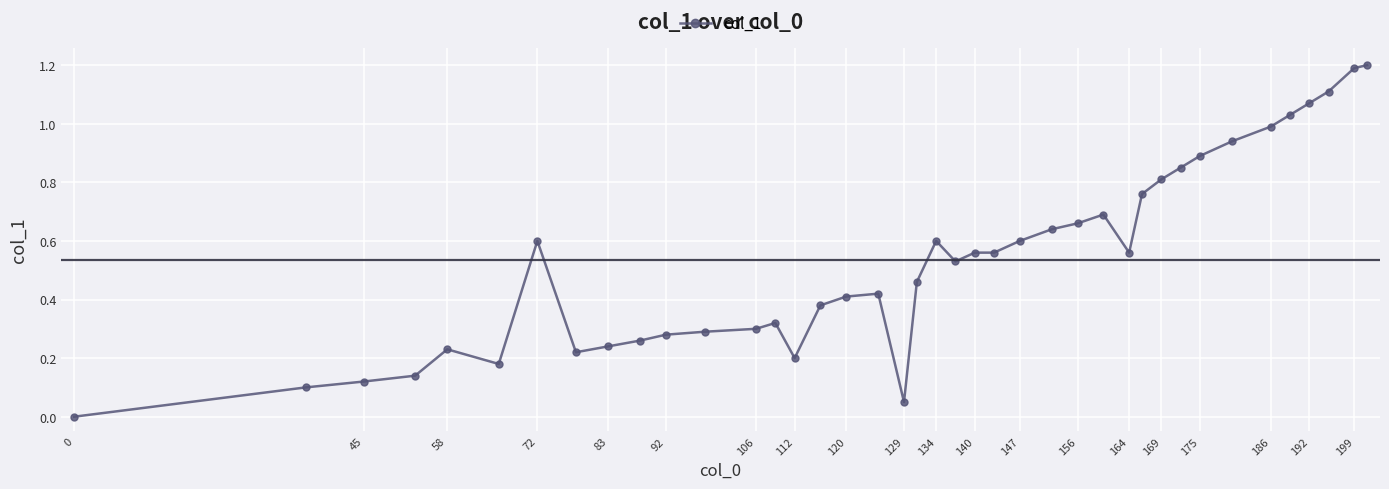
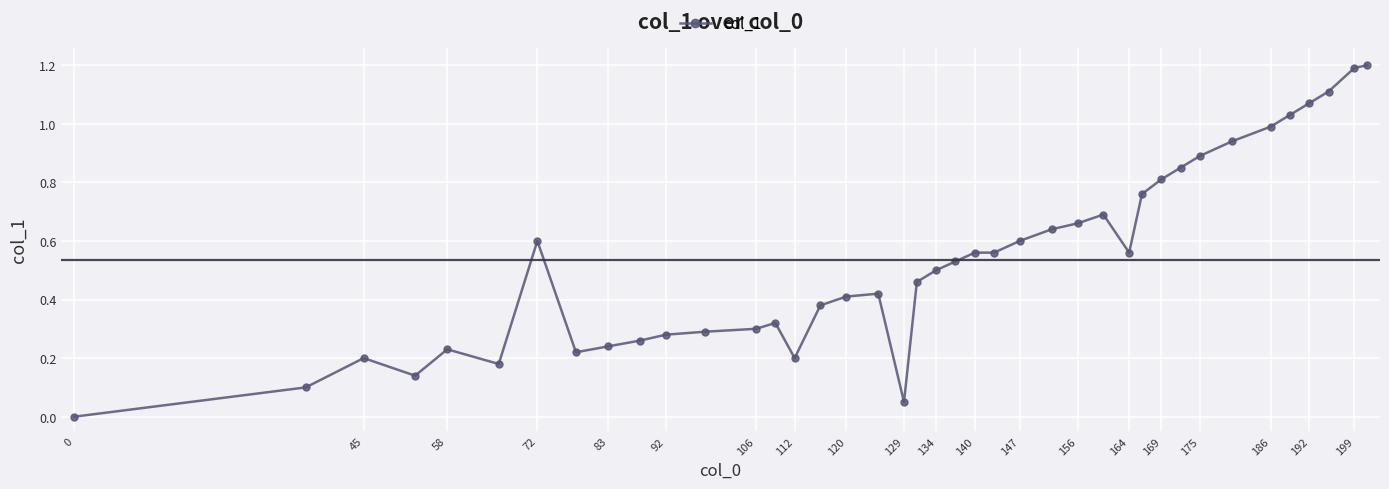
45: 0.12 -> 0.20
134: 0.6 -> 0.5
